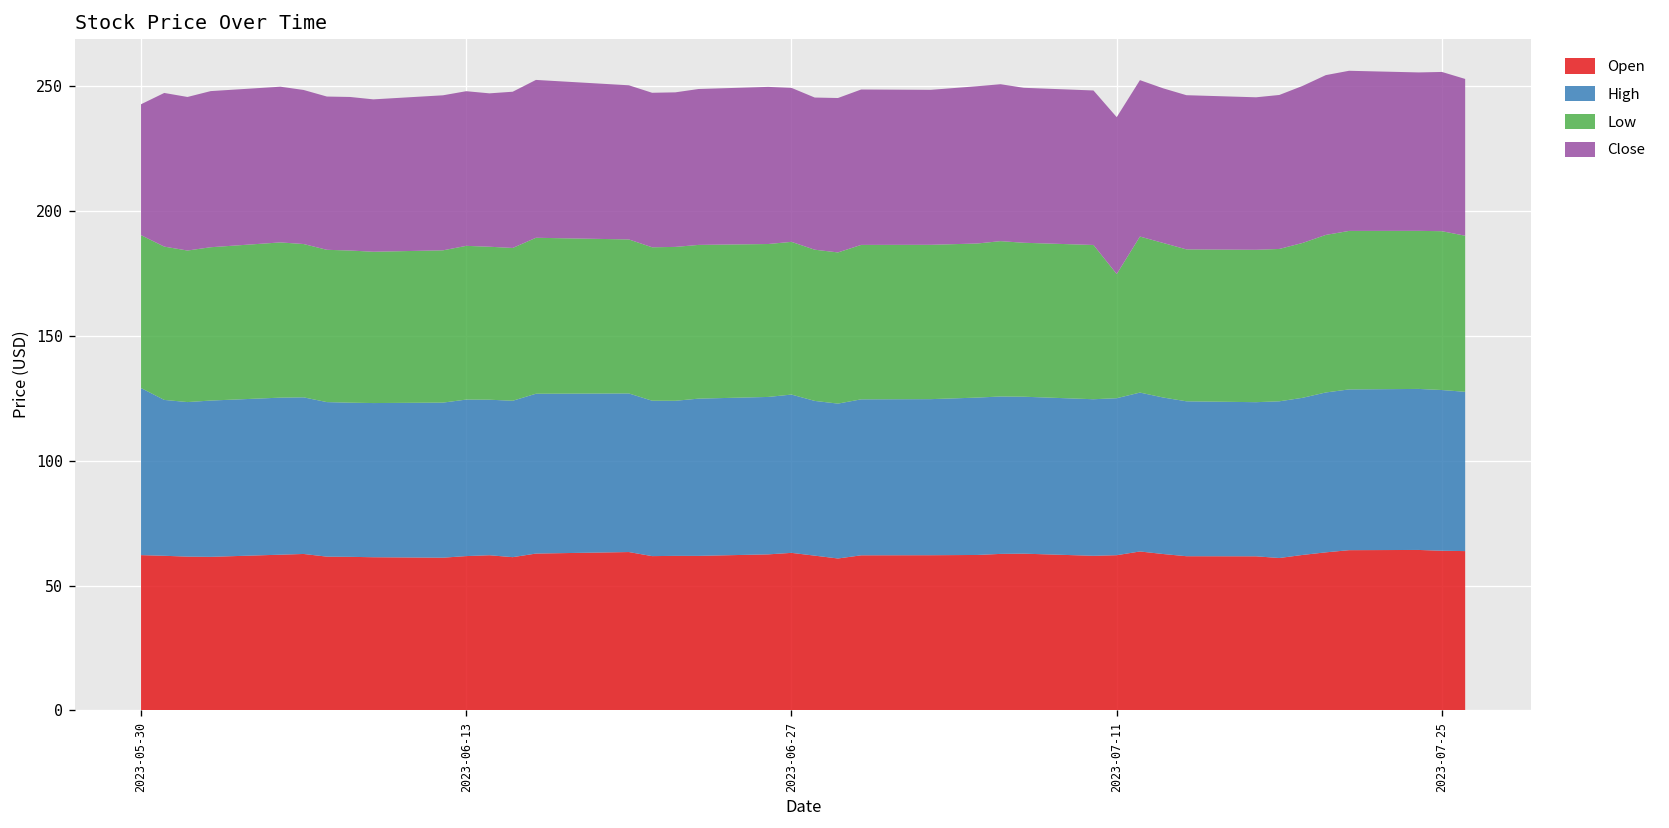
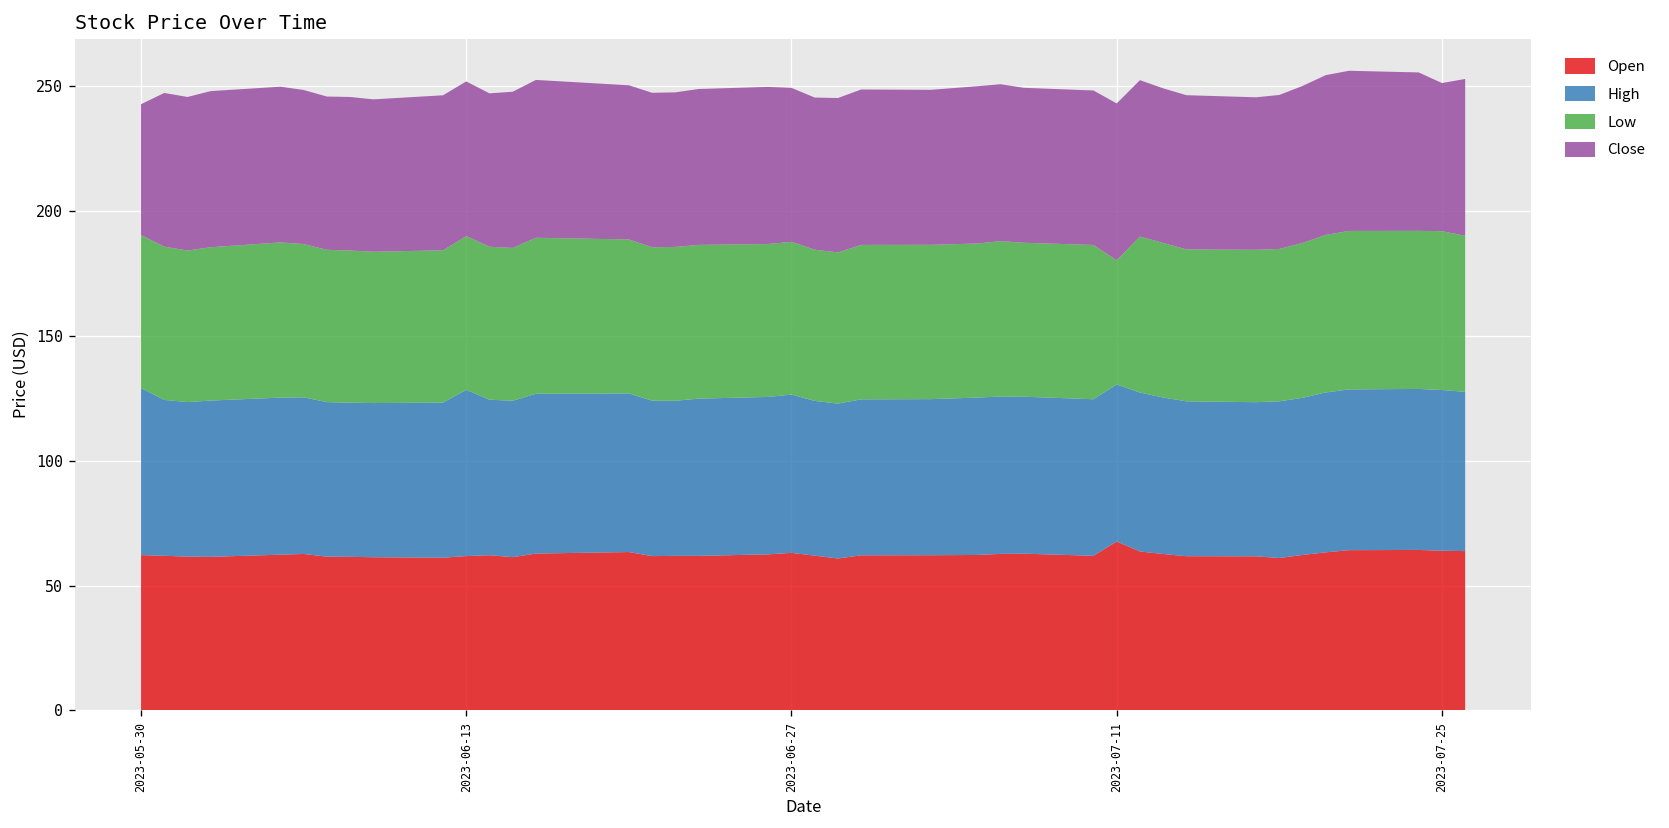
High, 2023-06-13: 63 -> 67
Open, 2023-07-11: 62 -> 68
Close, 2023-07-25: 64 -> 59
